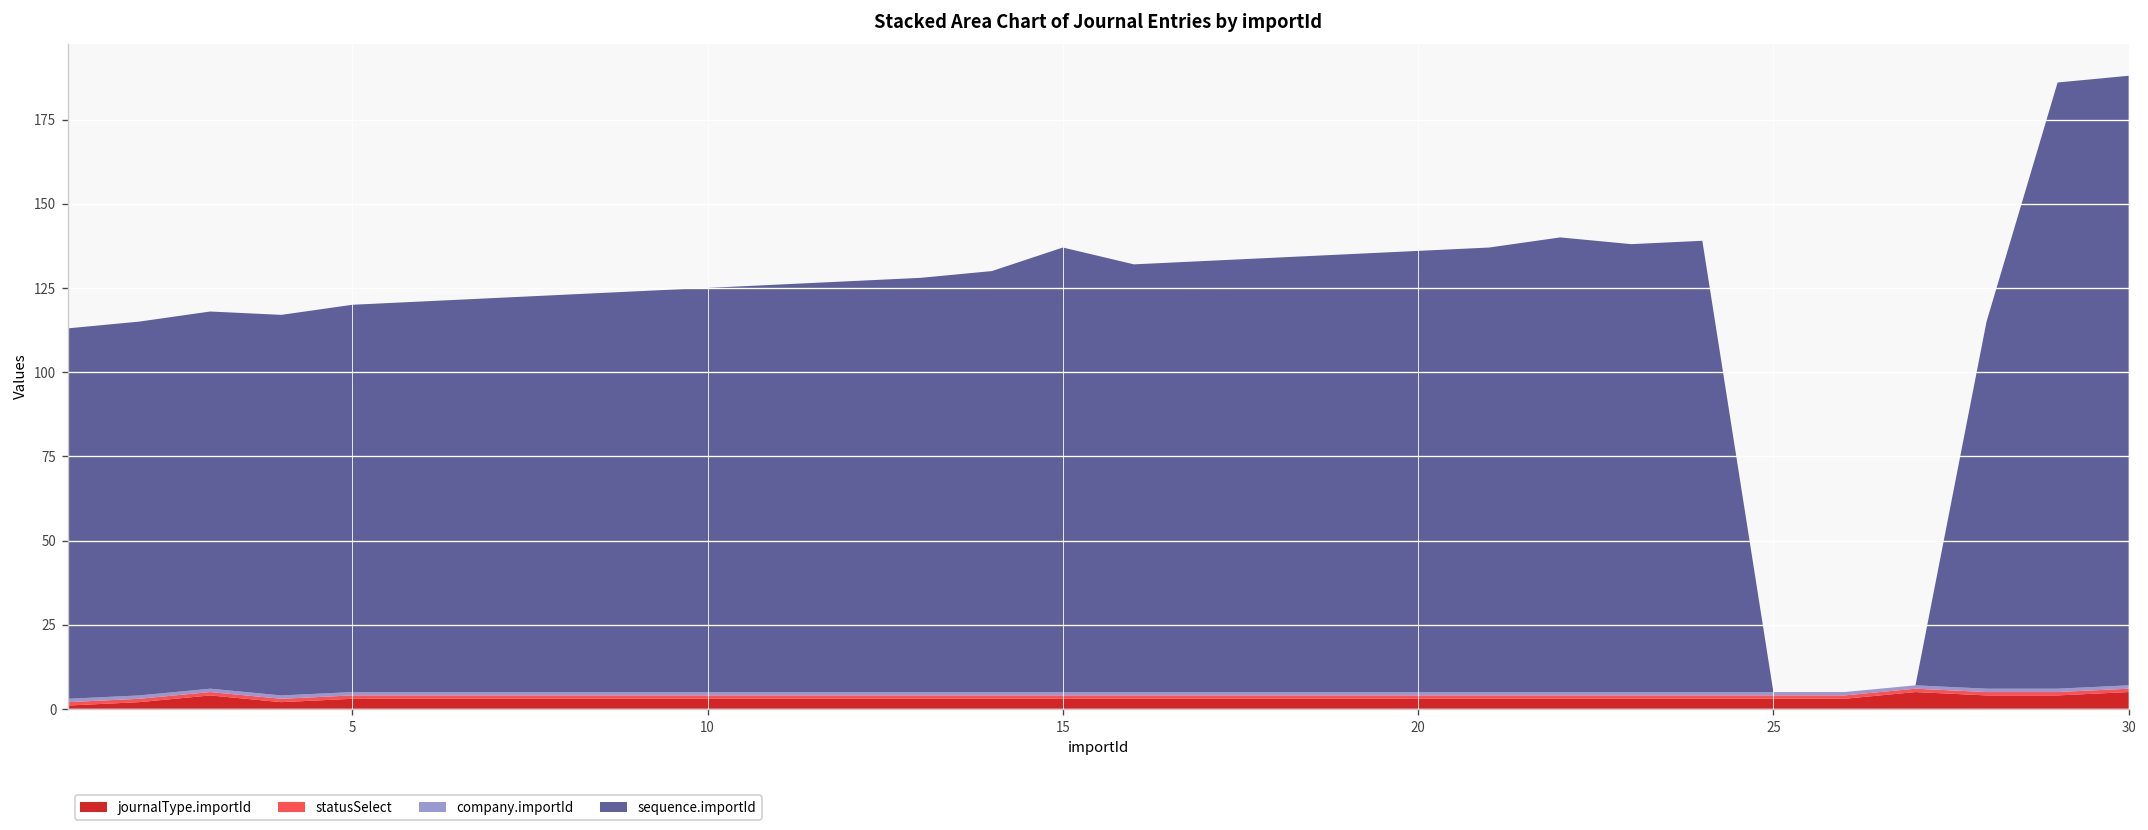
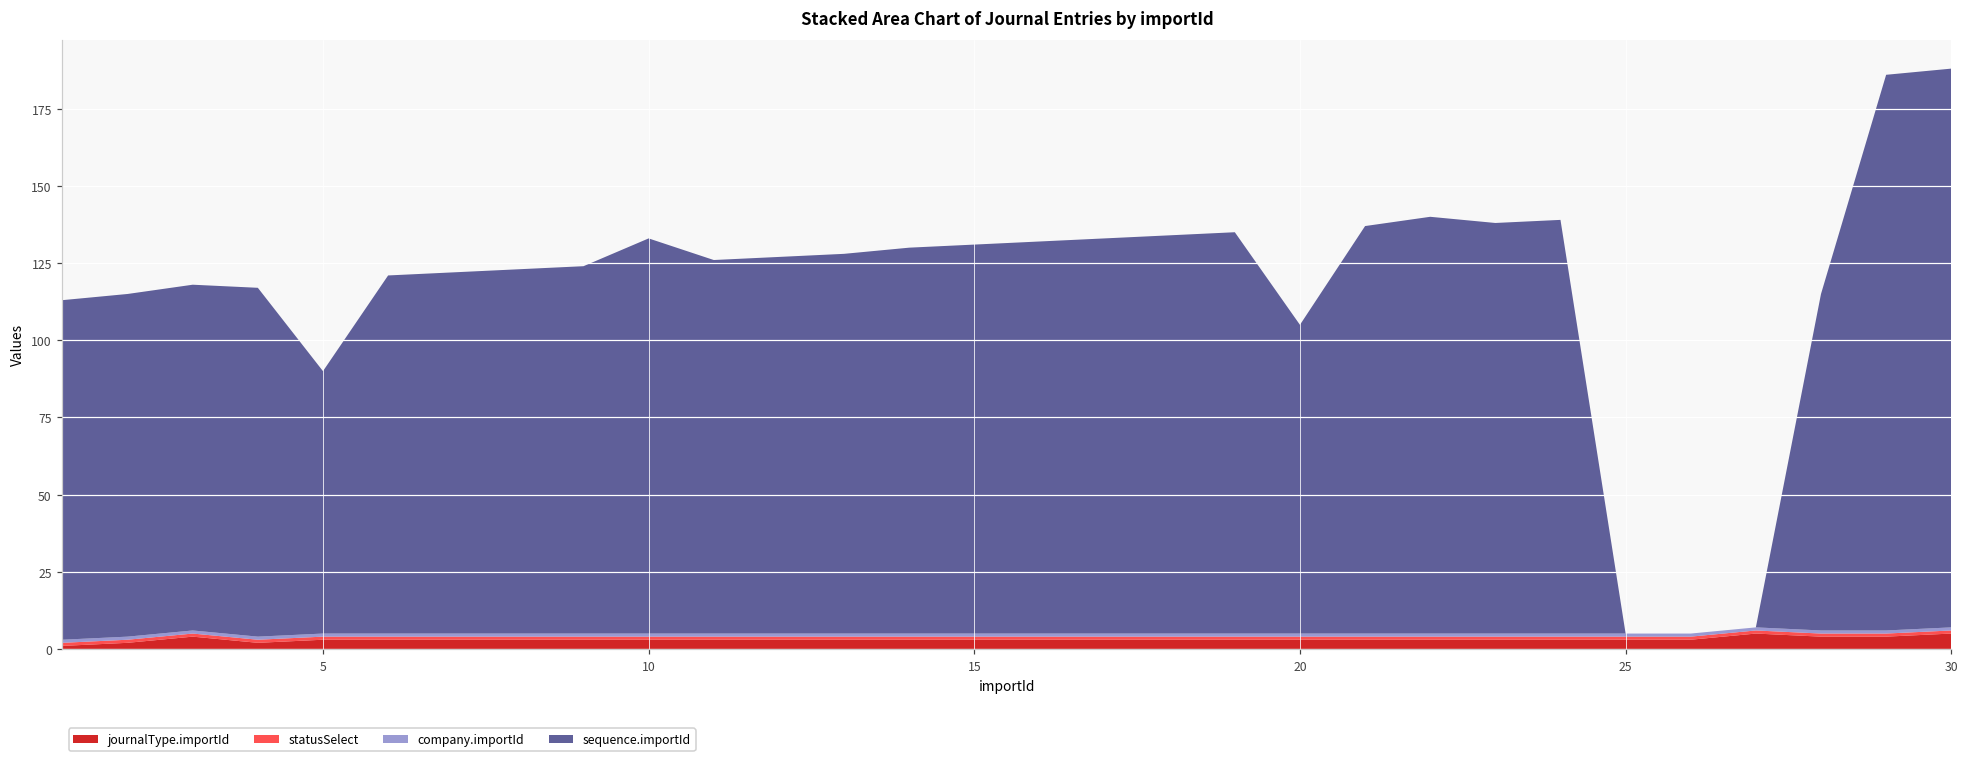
sequence.importId, 5: 115 -> 85
sequence.importId, 10: 120 -> 128
sequence.importId, 15: 132 -> 126
sequence.importId, 20: 131 -> 100
